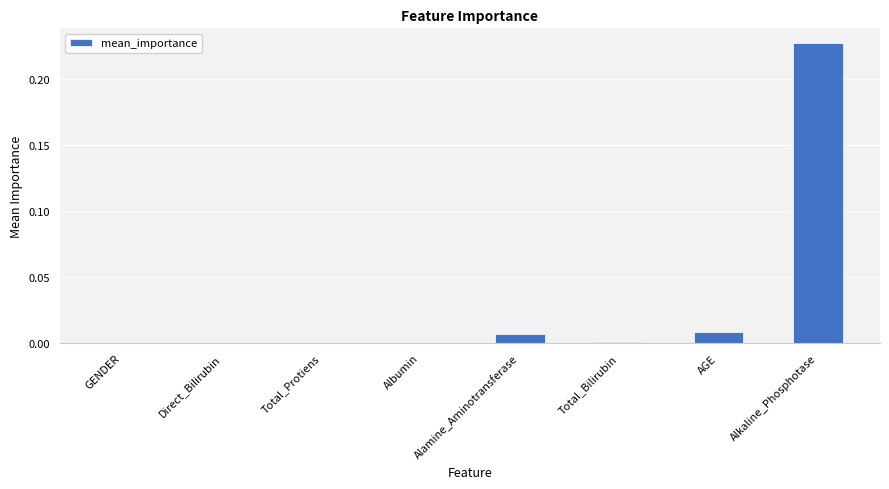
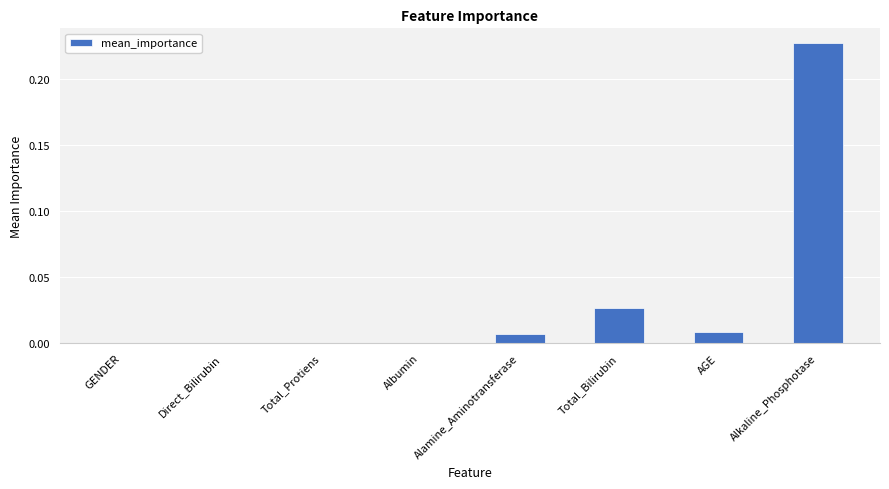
Total_Bilirubin: 0.001 -> 0.027
